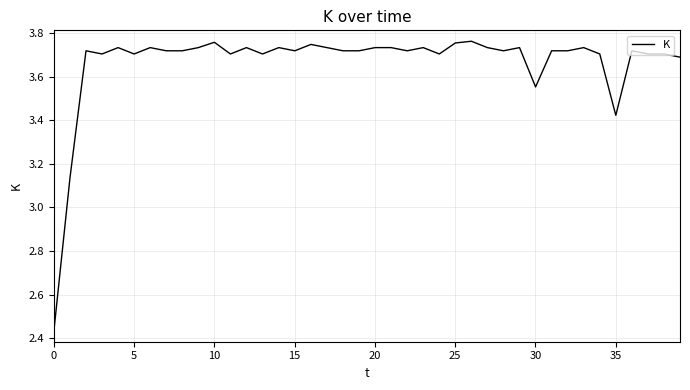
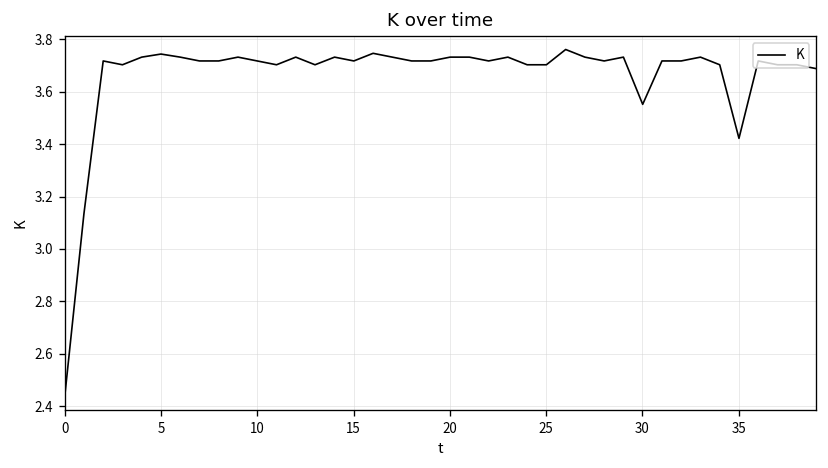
5: 3.70 -> 3.74
10: 3.76 -> 3.72
25: 3.75 -> 3.70
